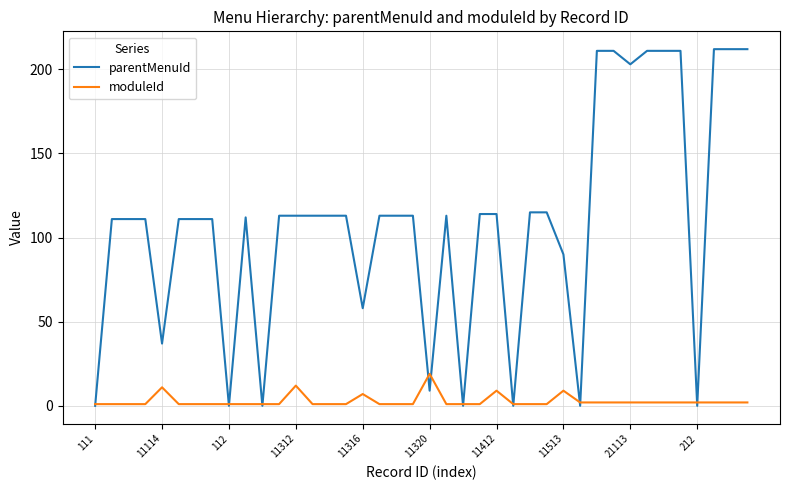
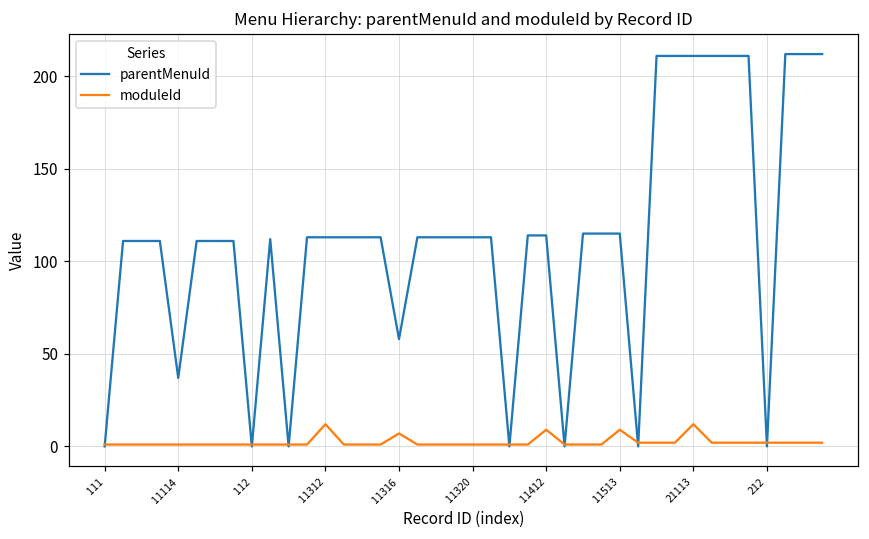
moduleId, 11114: 11 -> 1
parentMenuId, 11320: 9 -> 113
moduleId, 11320: 19 -> 1
parentMenuId, 11513: 90 -> 115
parentMenuId, 21113: 203 -> 211
moduleId, 21113: 2 -> 12
